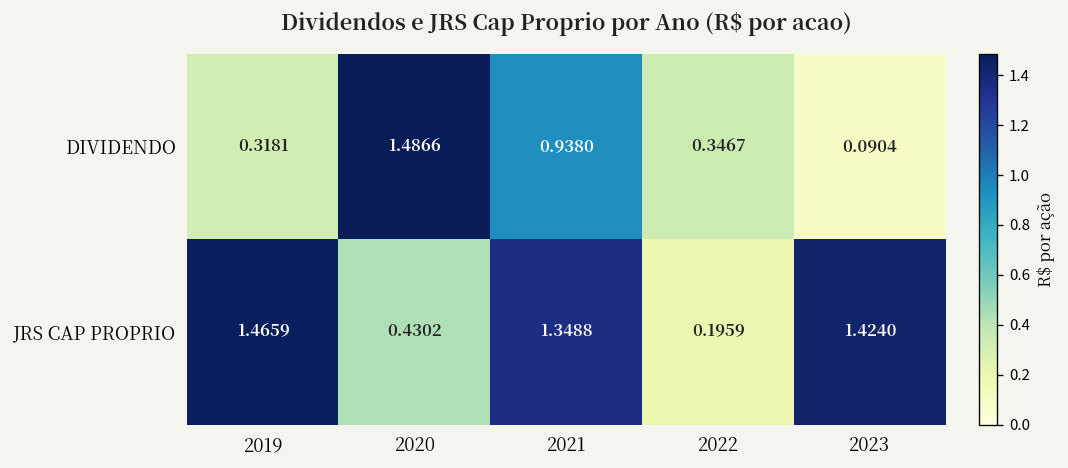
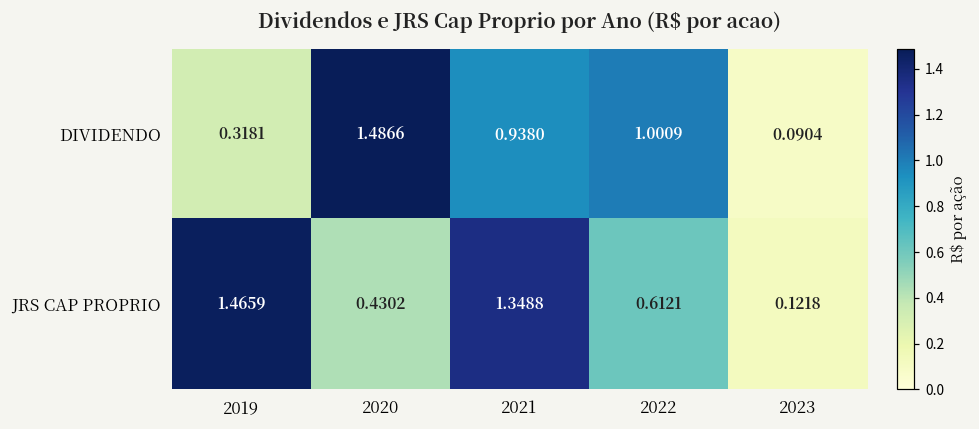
DIVIDENDO, 2022: 0.3467 -> 1.0009
JRS CAP PROPRIO, 2022: 0.1959 -> 0.6121
JRS CAP PROPRIO, 2023: 1.4240 -> 0.1218
